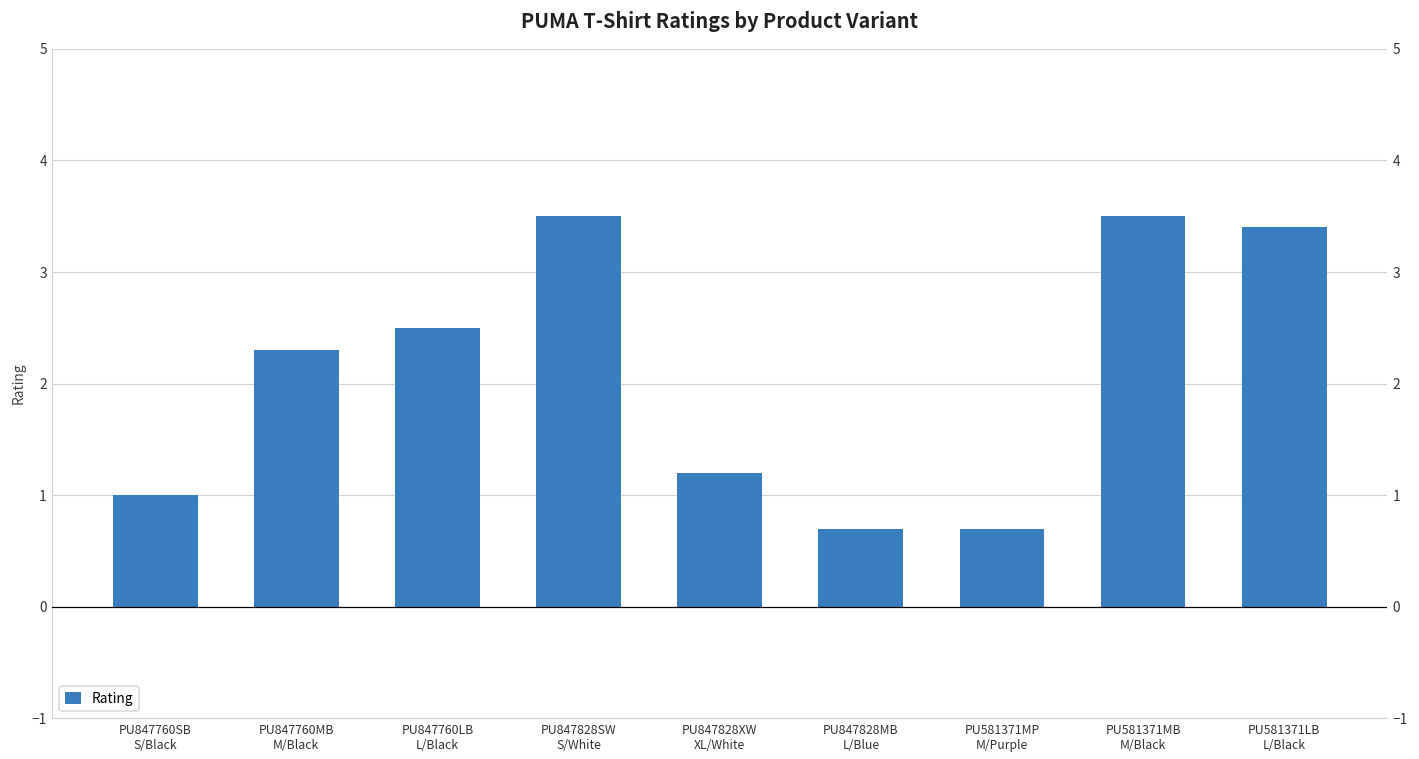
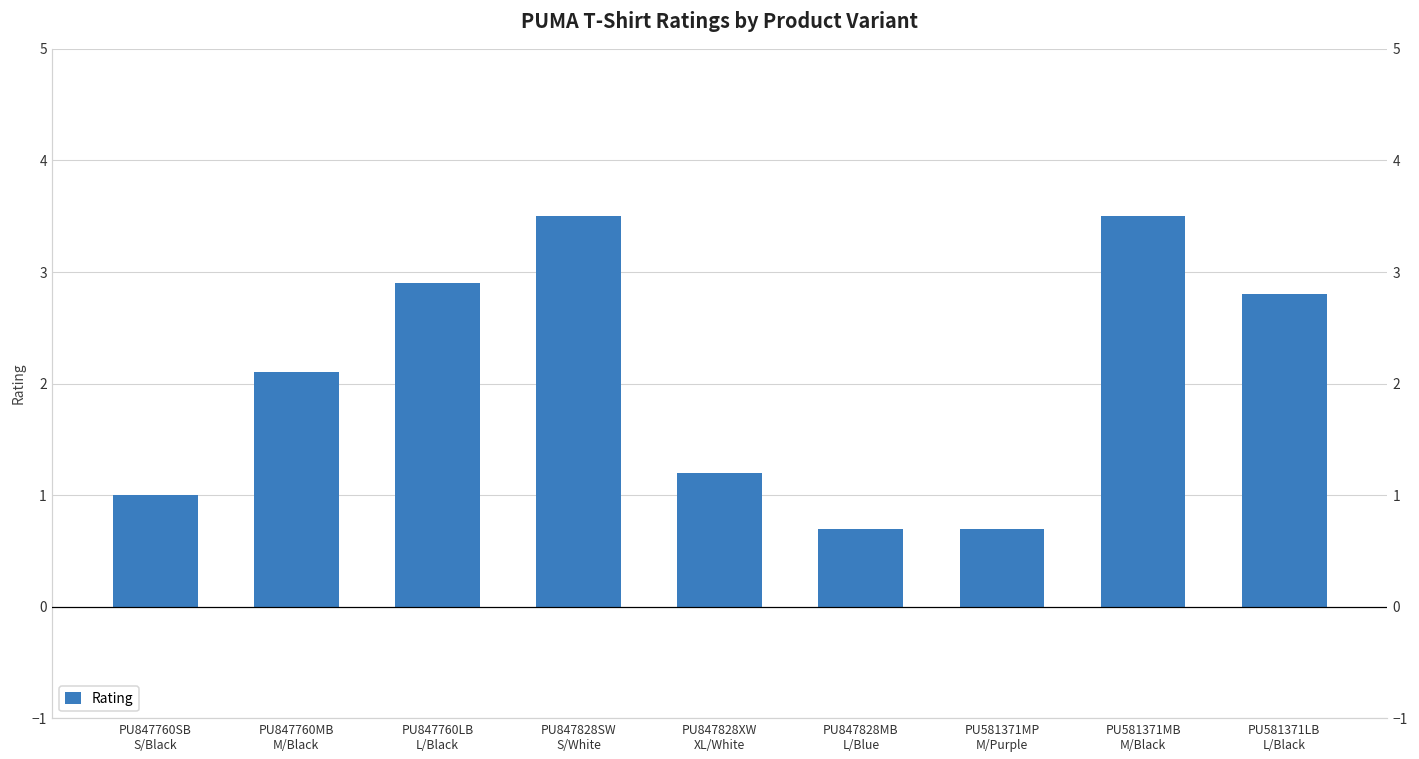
PU847760MB M/Black: 2.3 -> 2.1
PU847760LB L/Black: 2.5 -> 2.9
PU581371LB L/Black: 3.4 -> 2.8
